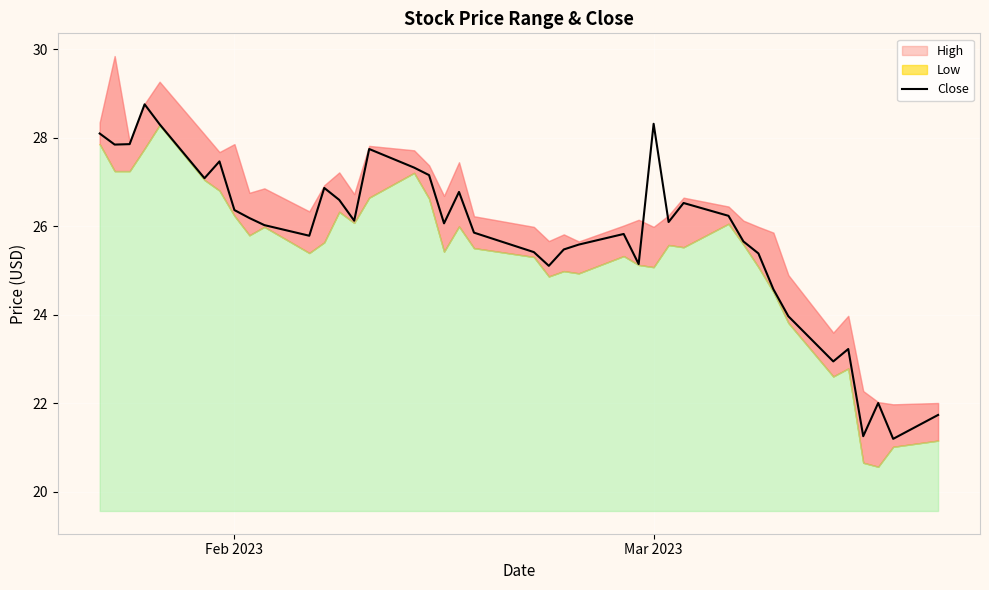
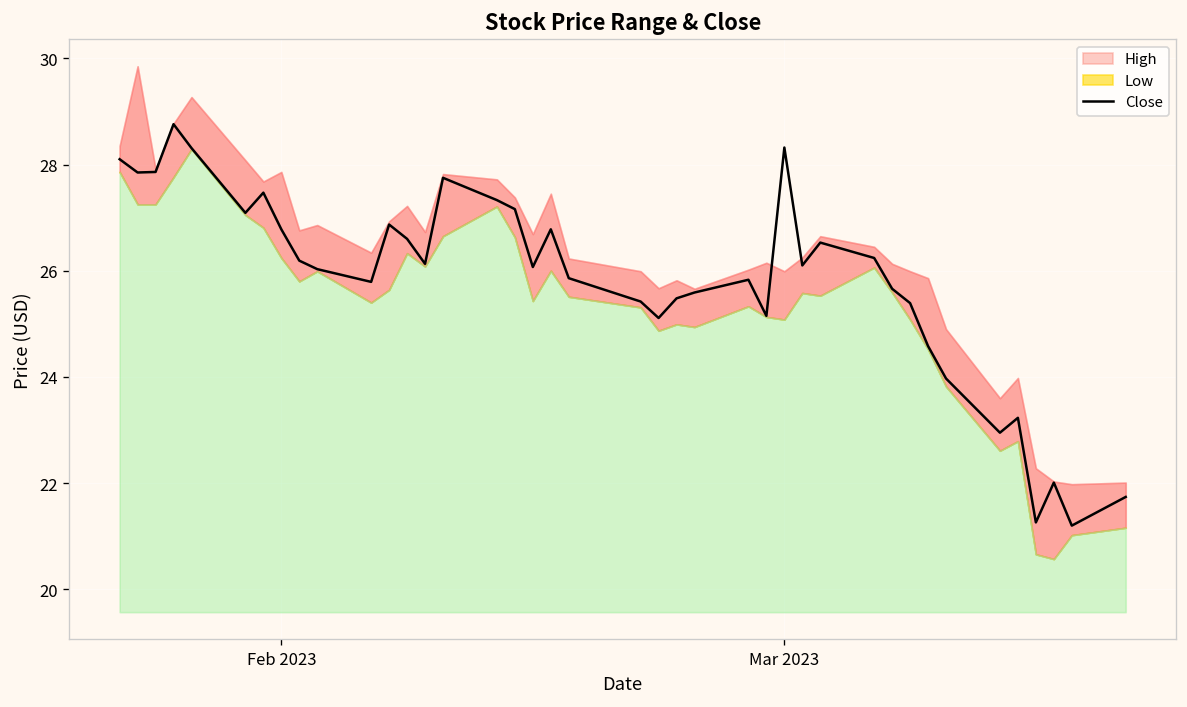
Close, Feb 2023: 26.4 -> 26.8
